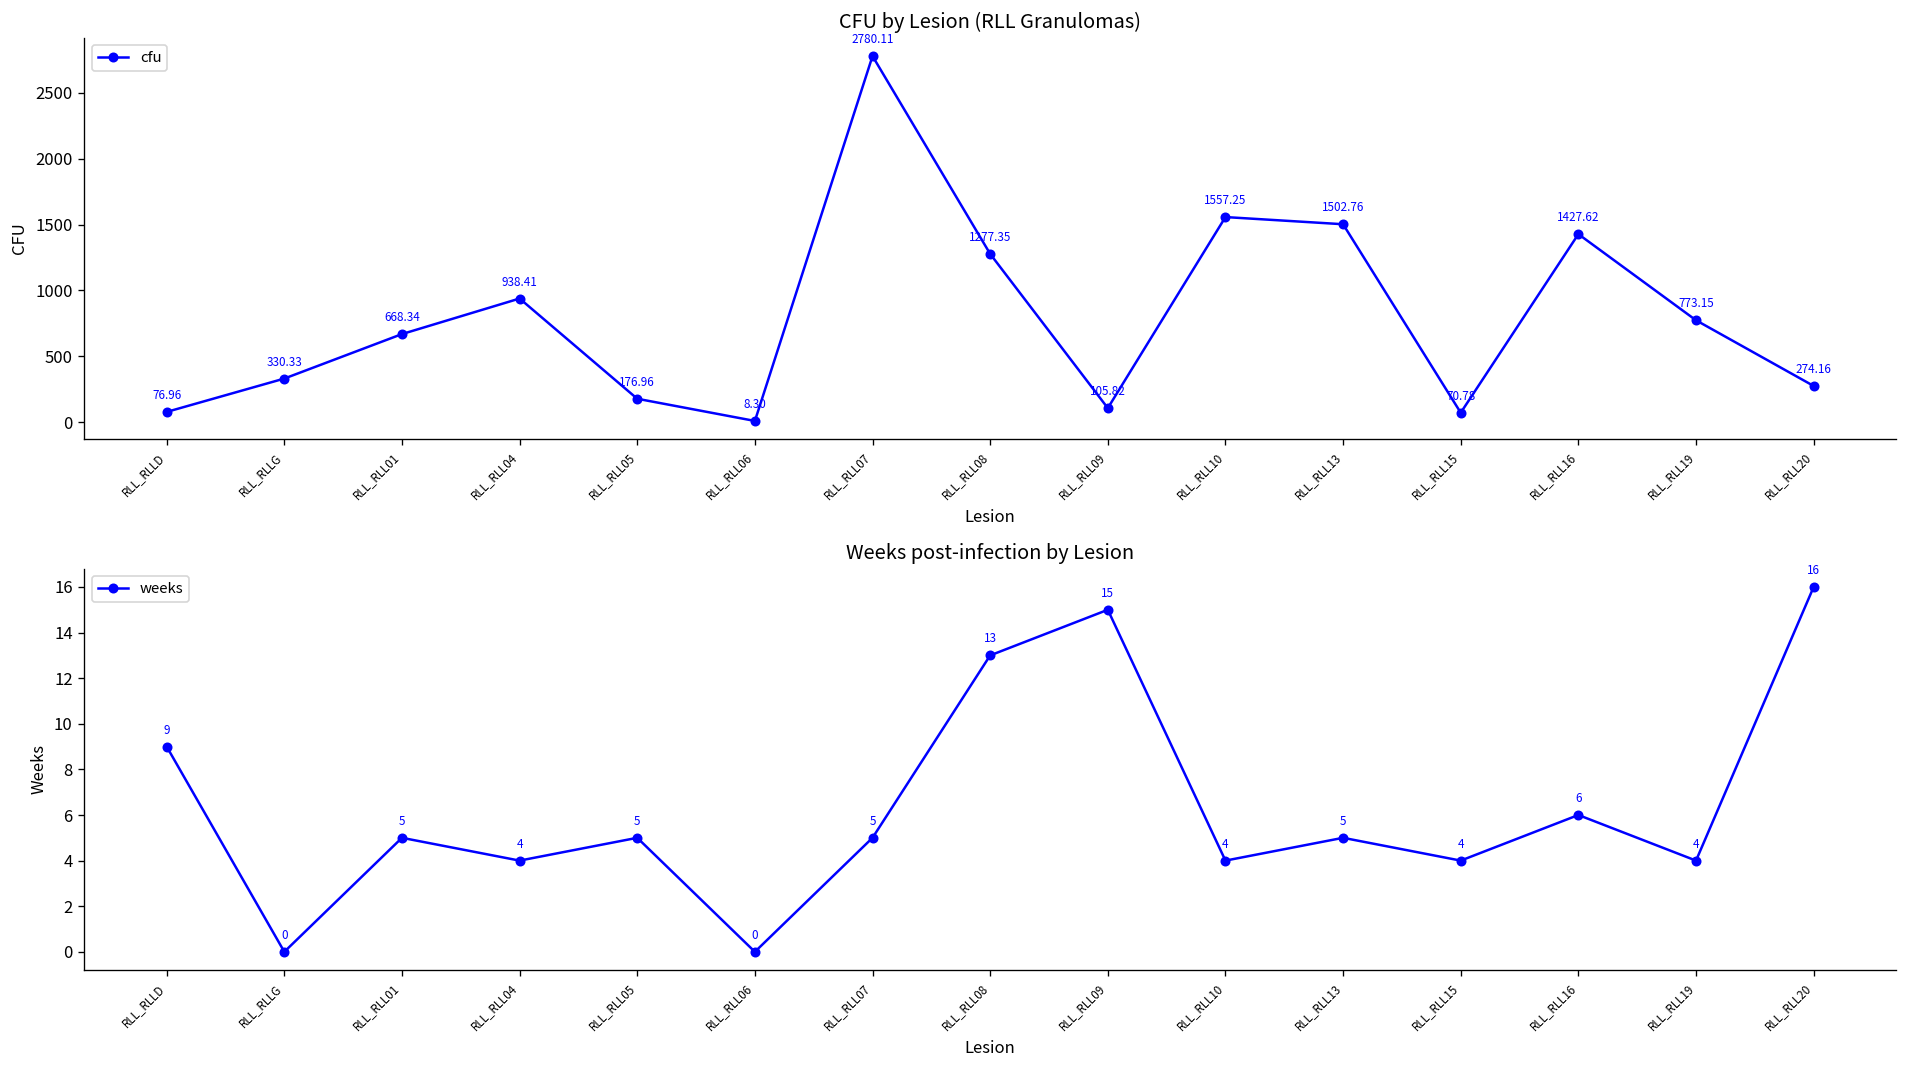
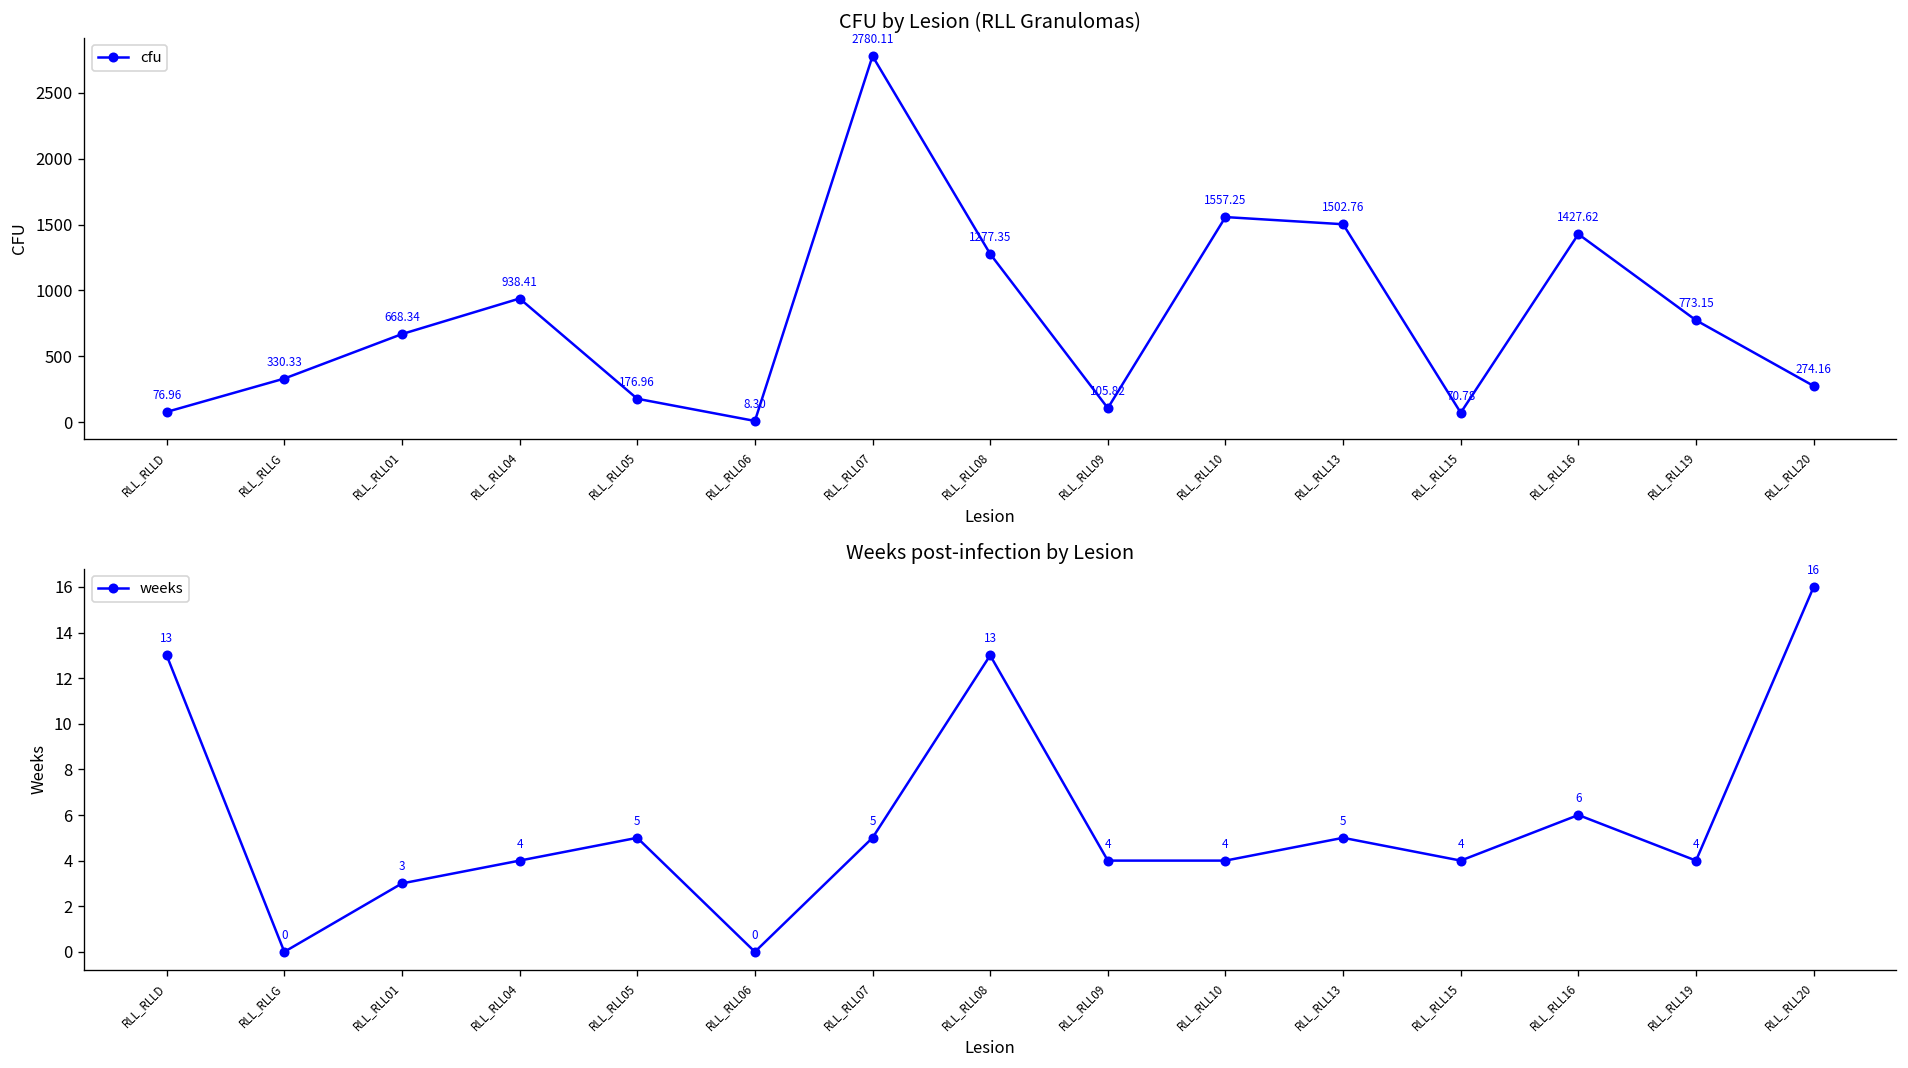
Weeks post-infection by Lesion, RLL_RLLD: 9 -> 13
Weeks post-infection by Lesion, RLL_RLL01: 5 -> 3
Weeks post-infection by Lesion, RLL_RLL09: 15 -> 4
